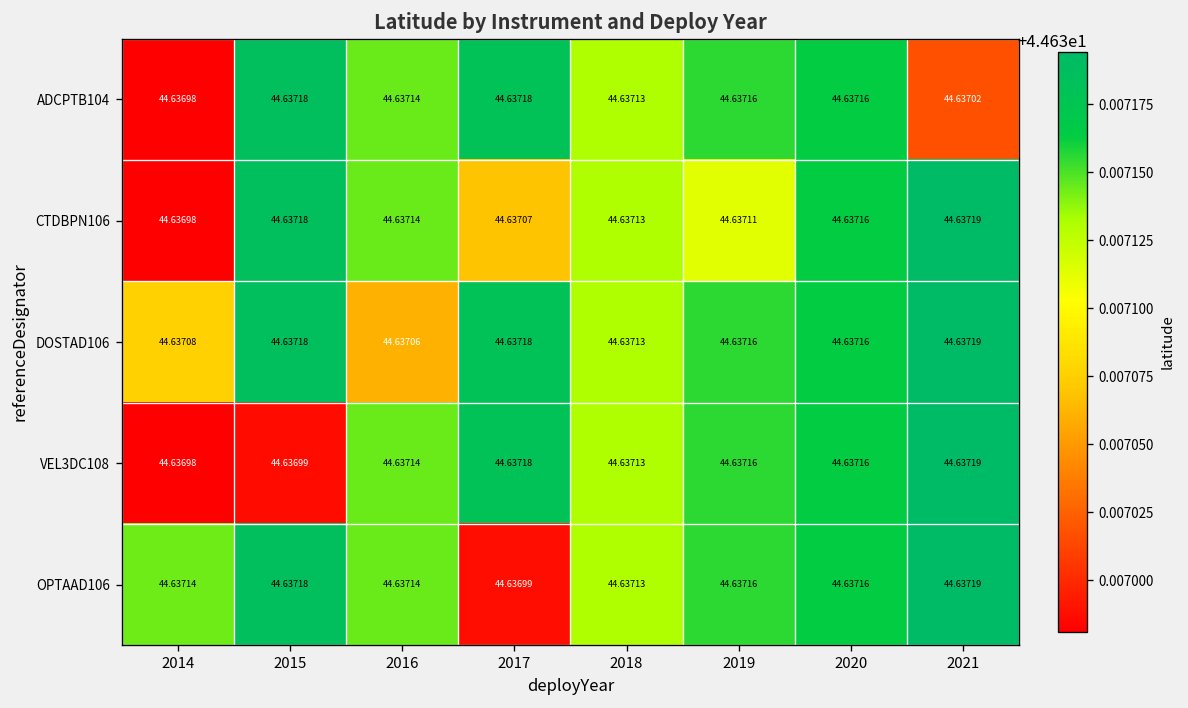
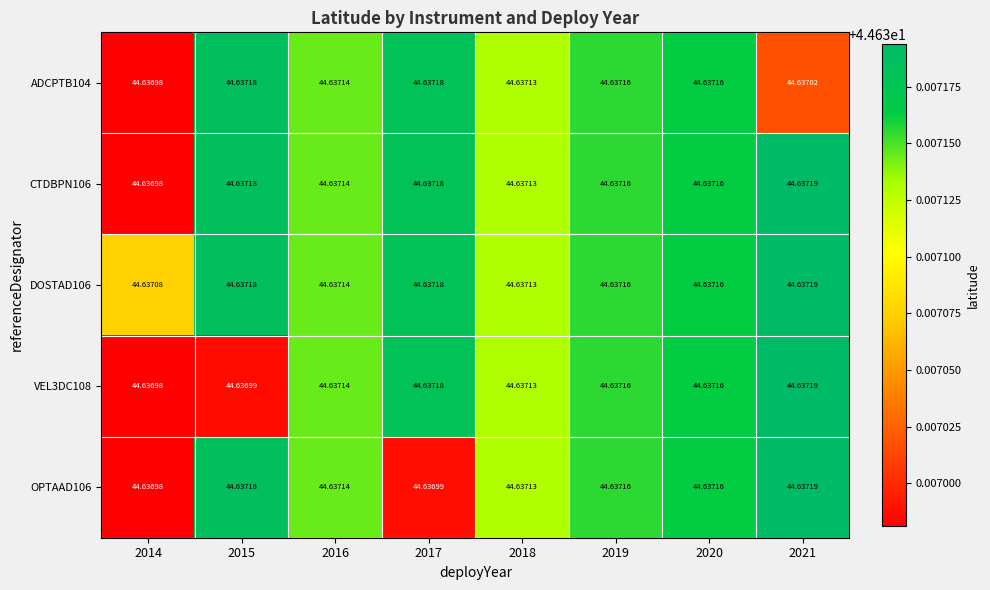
CTDBPN106, 2017: 44.63707 -> 44.63718
CTDBPN106, 2019: 44.63711 -> 44.63716
DOSTAD106, 2016: 44.63706 -> 44.63714
OPTAAD106, 2014: 44.63714 -> 44.63698
